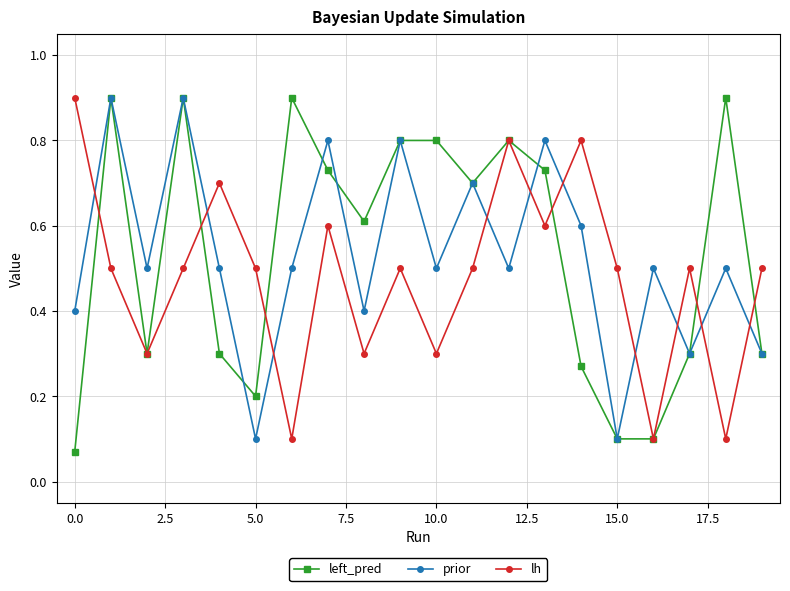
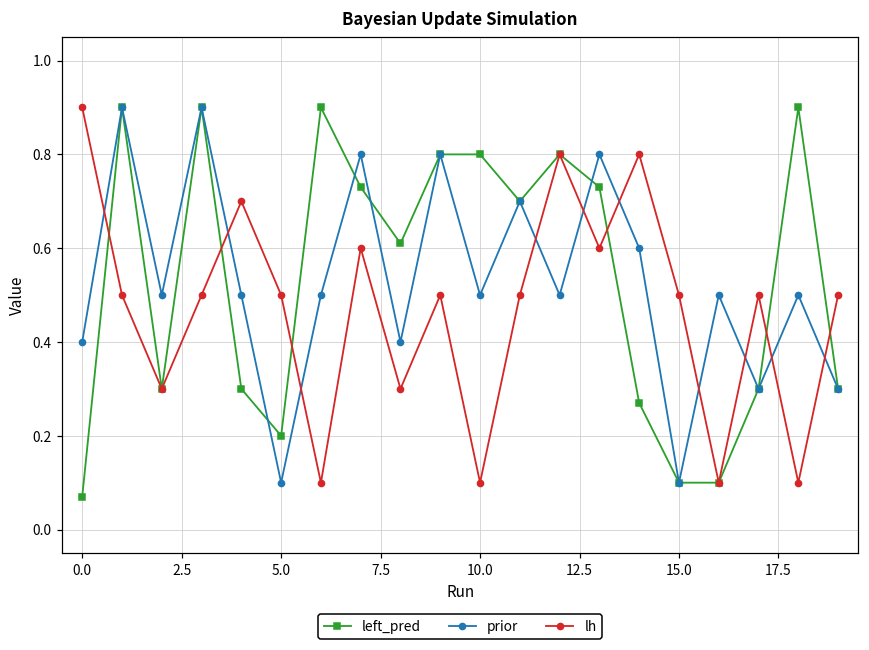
lh, 10.0: 0.3 -> 0.1
